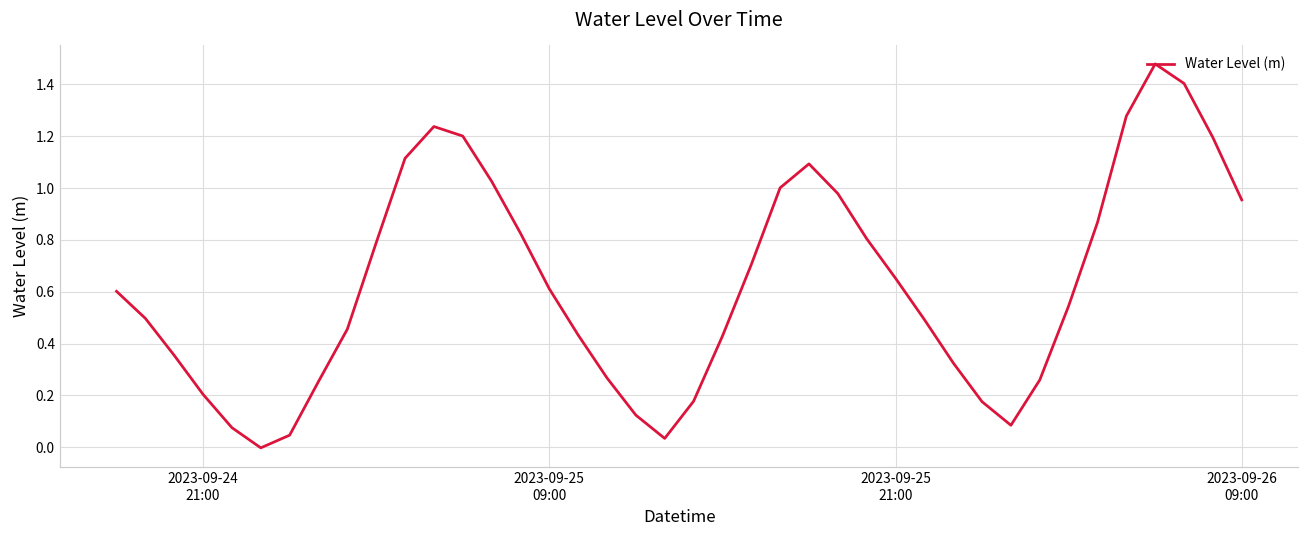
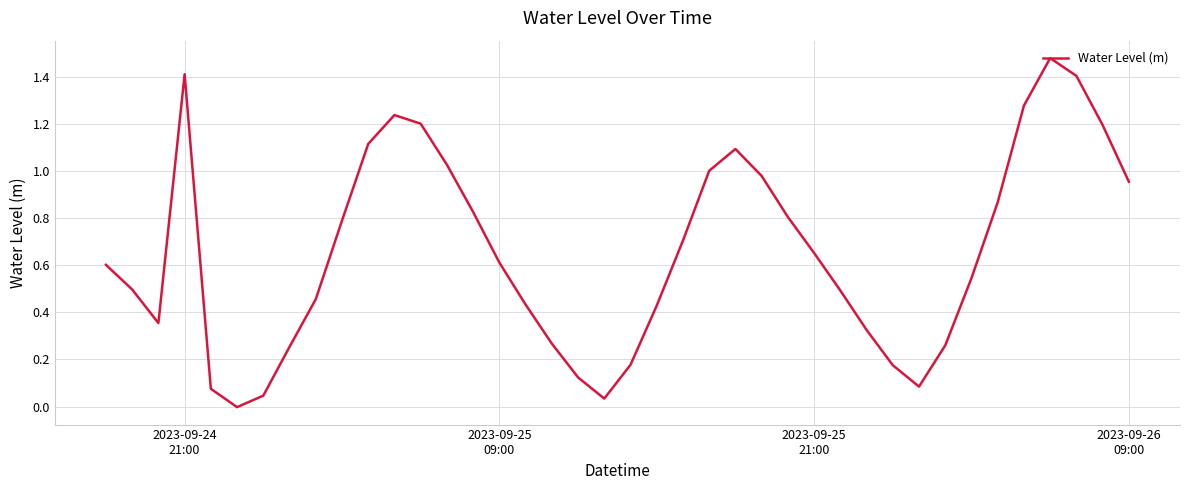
2023-09-24 21:00: 0.20 -> 1.41
